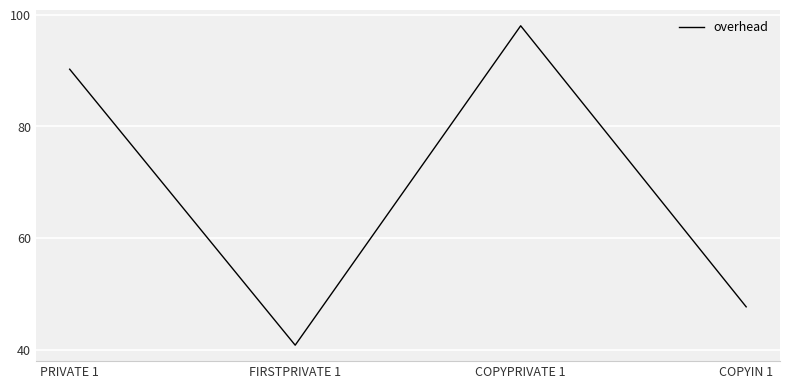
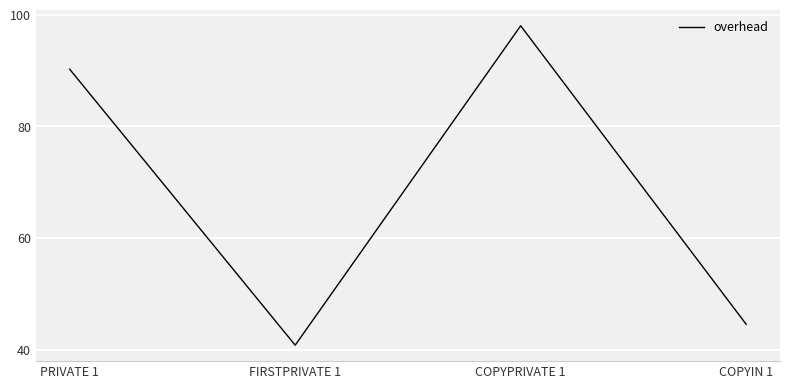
COPYIN 1: 48 -> 45
